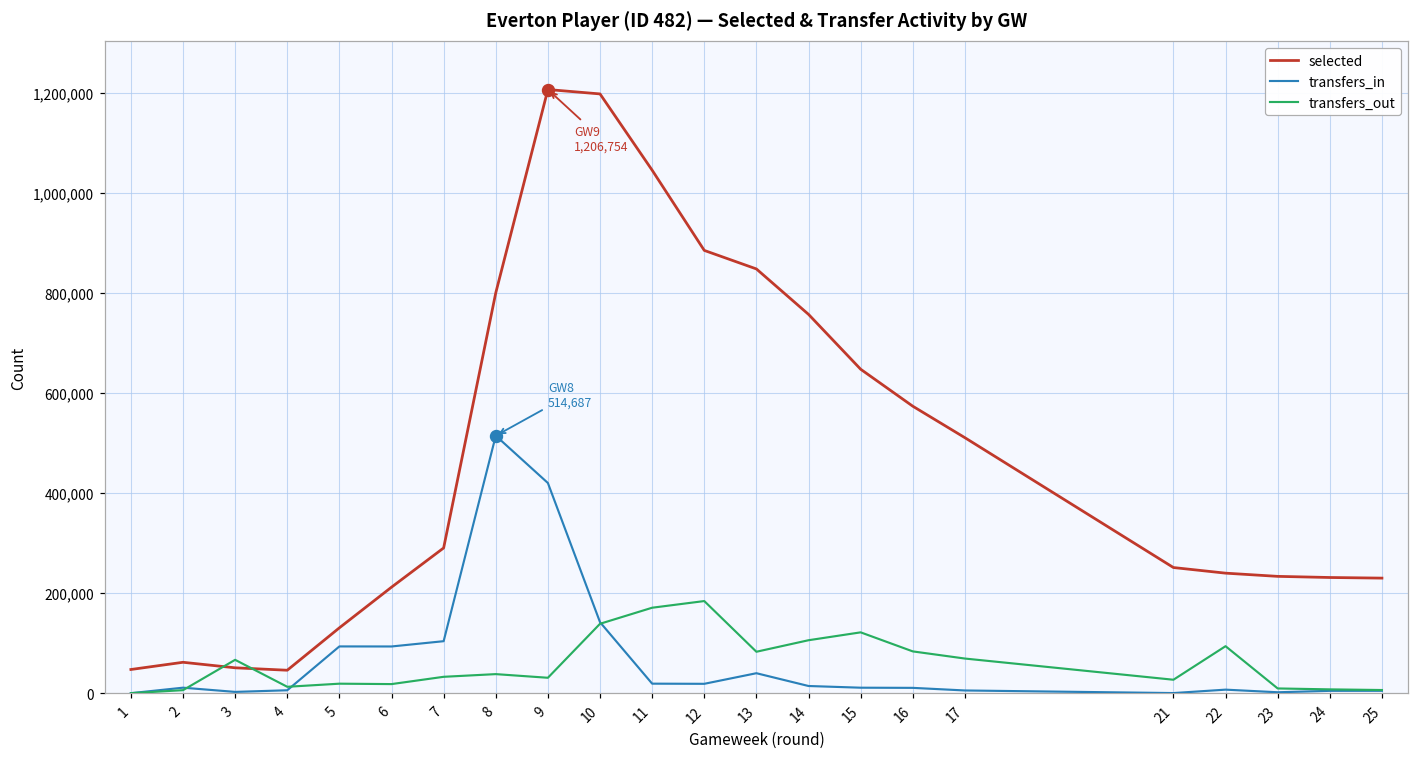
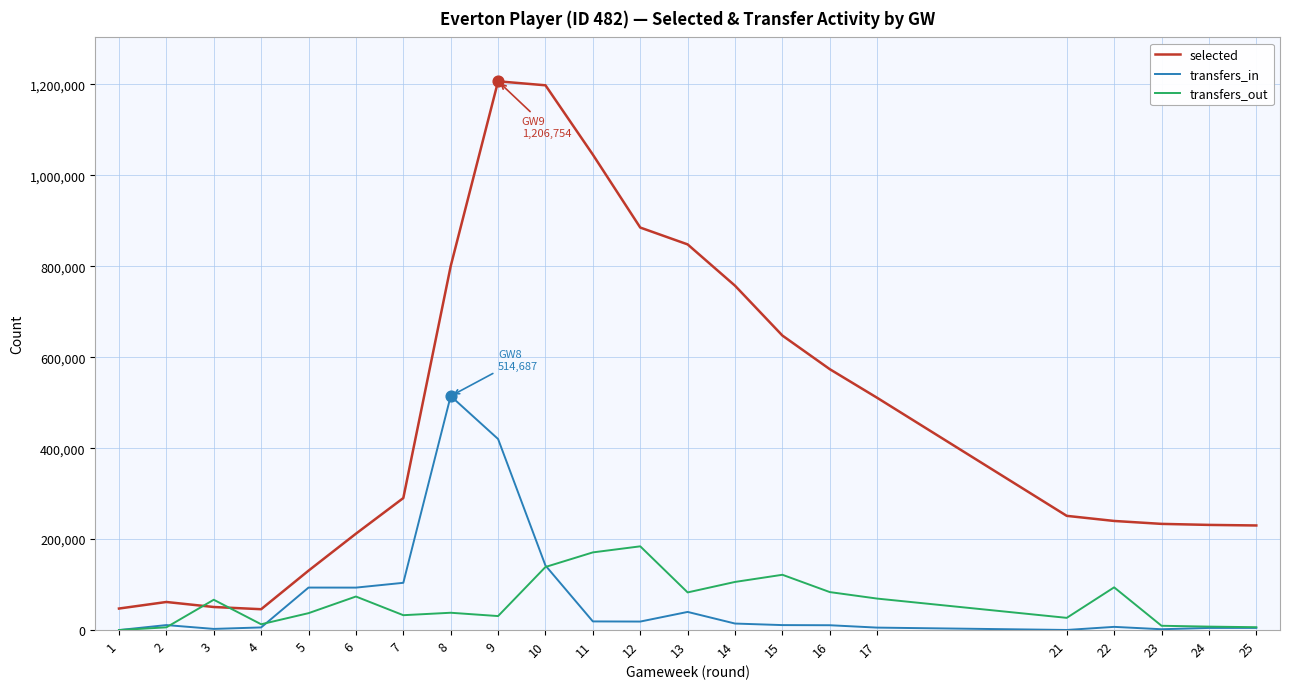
transfers_out, 5: 20,000 -> 40,000
transfers_out, 6: 20,000 -> 70,000
